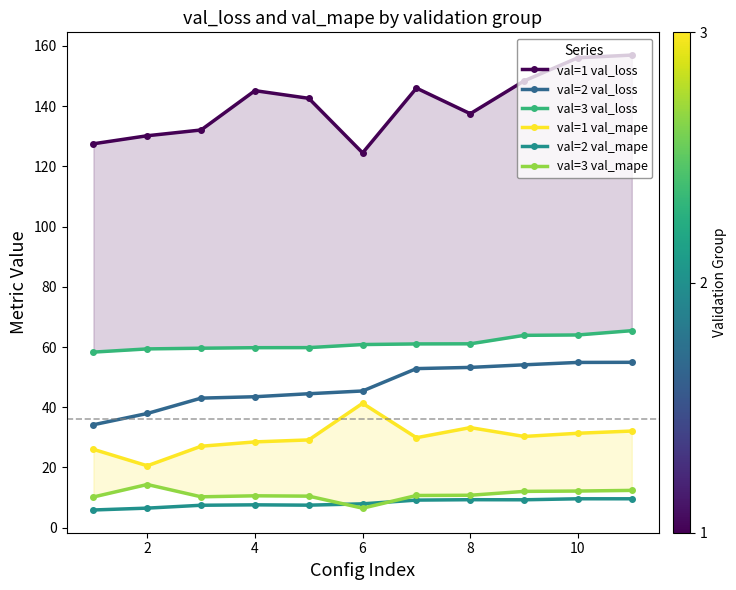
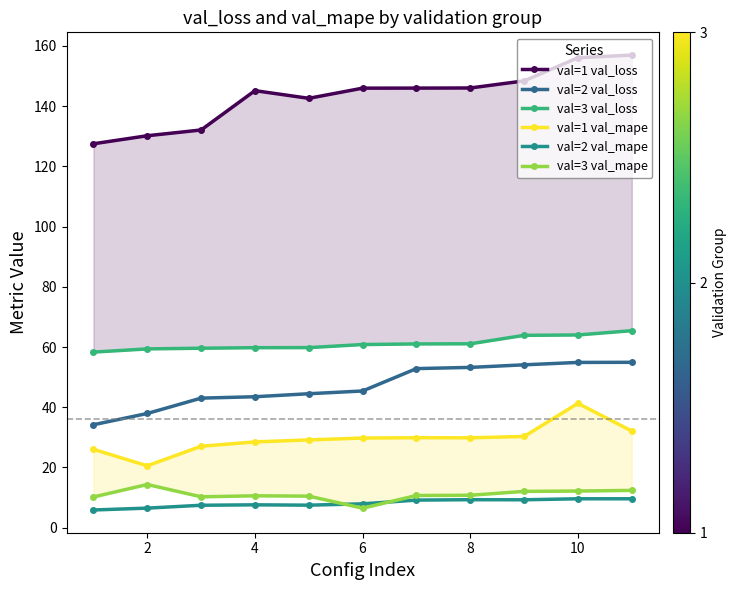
val=1 val_loss, 6: 124 -> 146
val=1 val_mape, 6: 41 -> 30
val=1 val_loss, 8: 137 -> 146
val=1 val_mape, 8: 33 -> 30
val=1 val_mape, 10: 31 -> 41
